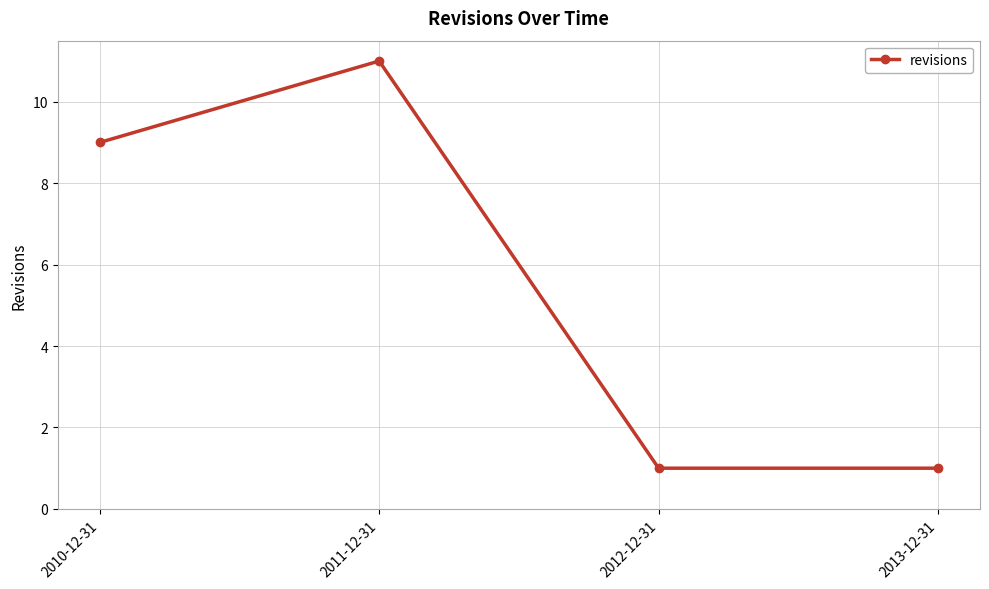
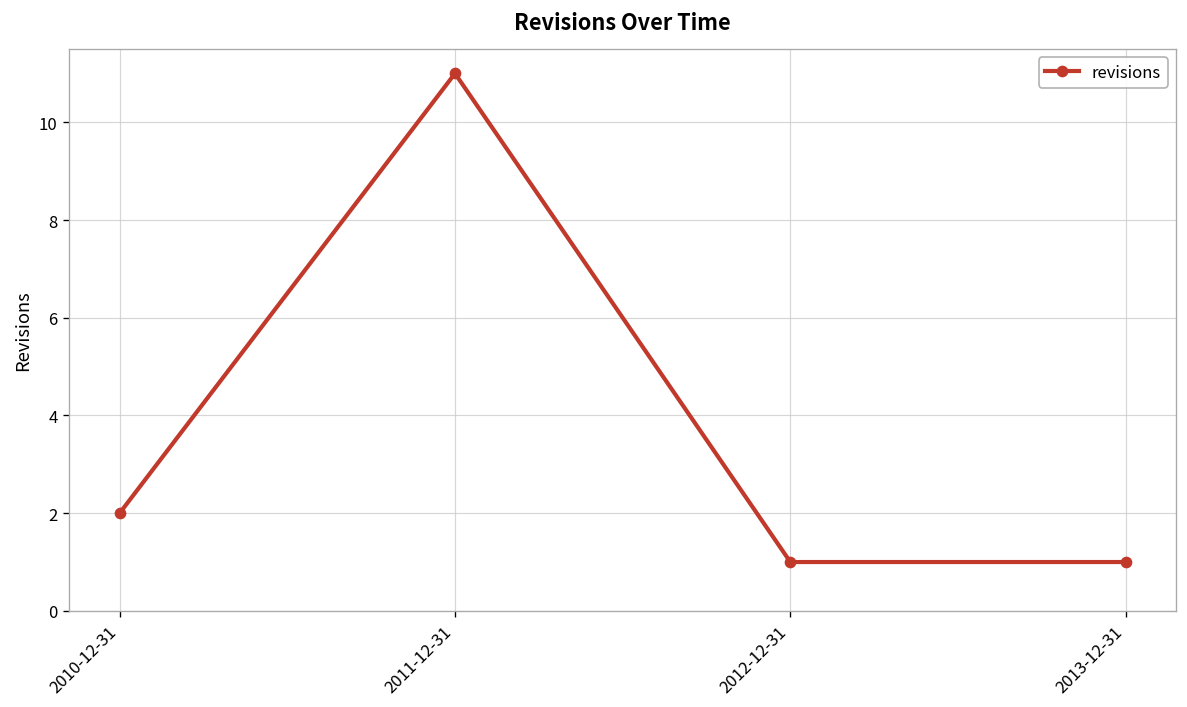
2010-12-31: 9 -> 2
